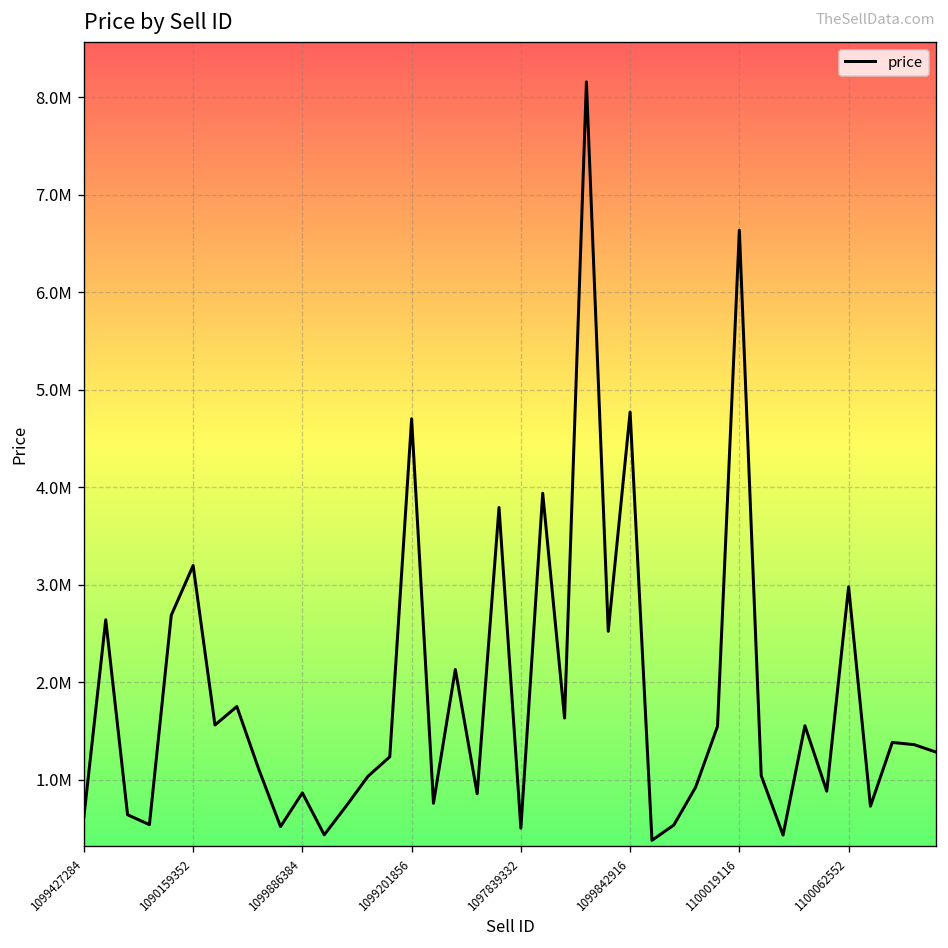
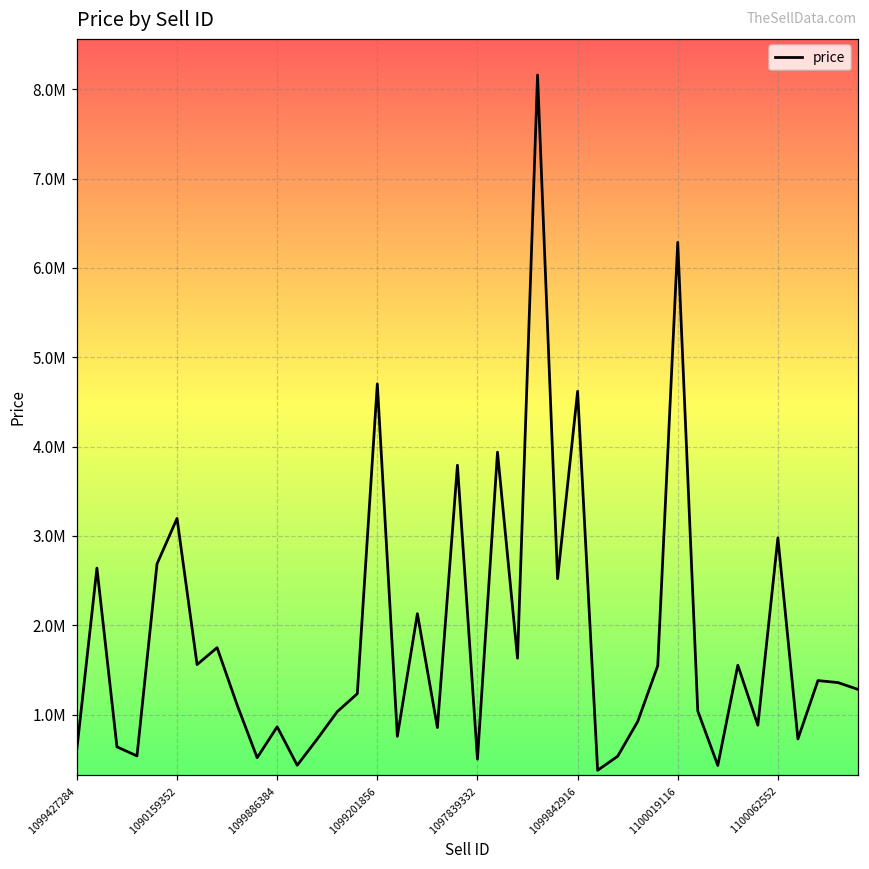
1099842916: 4800000 -> 4600000
1100019116: 6600000 -> 6300000
